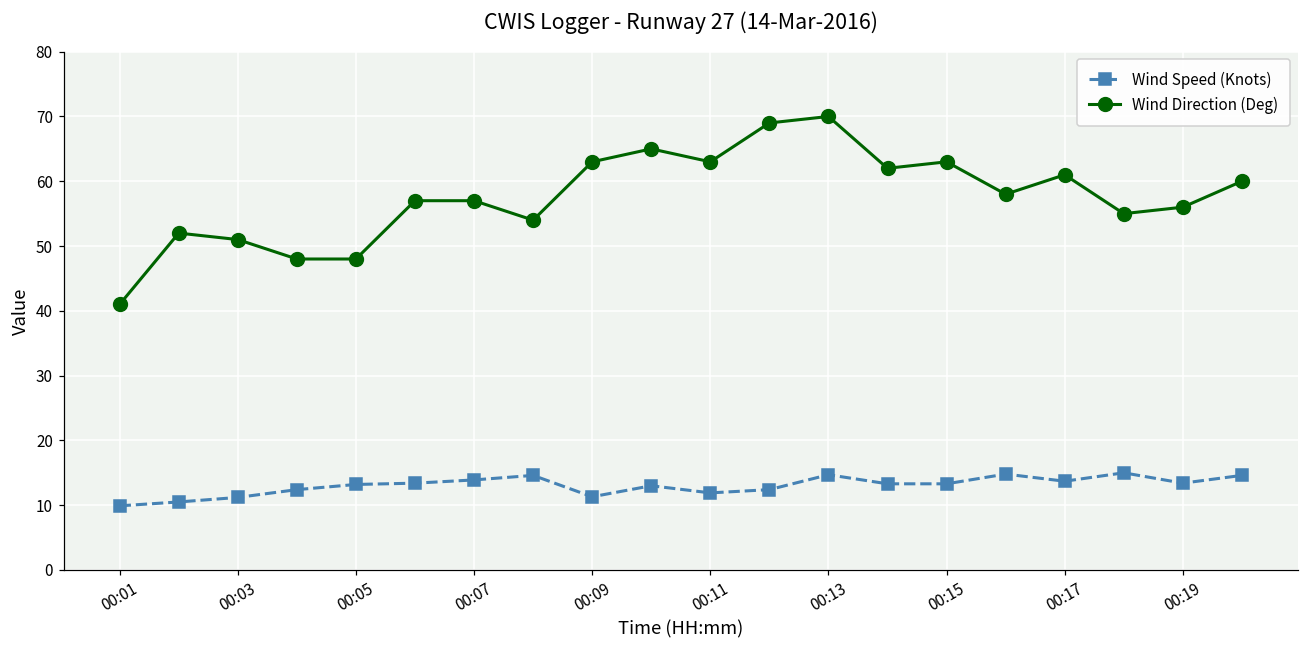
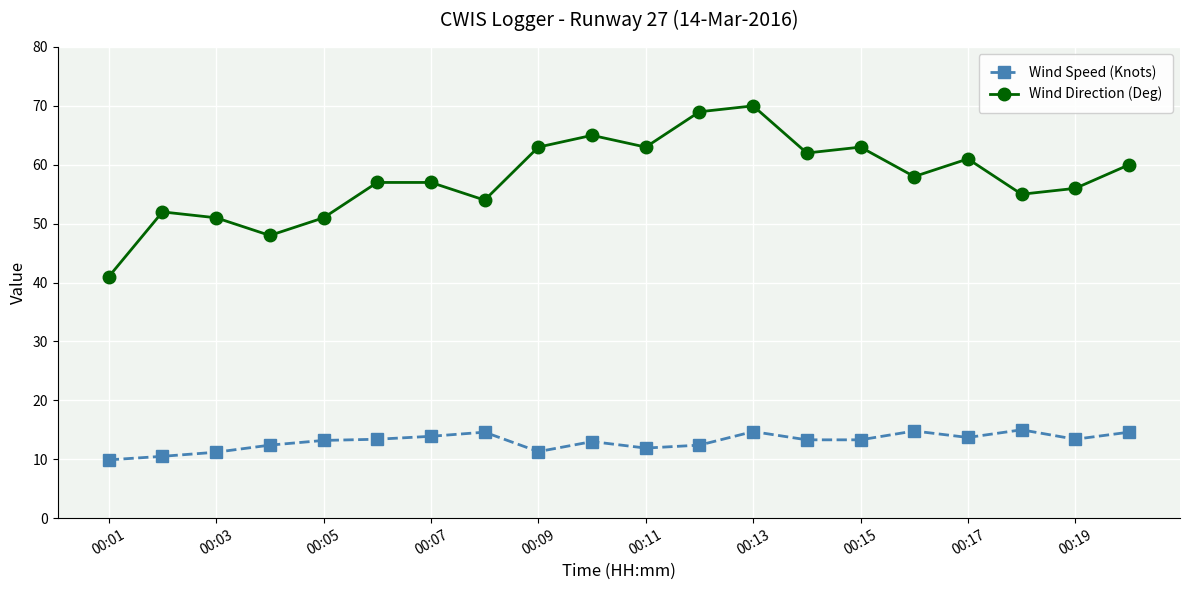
Wind Direction (Deg), 00:05: 48 -> 51
